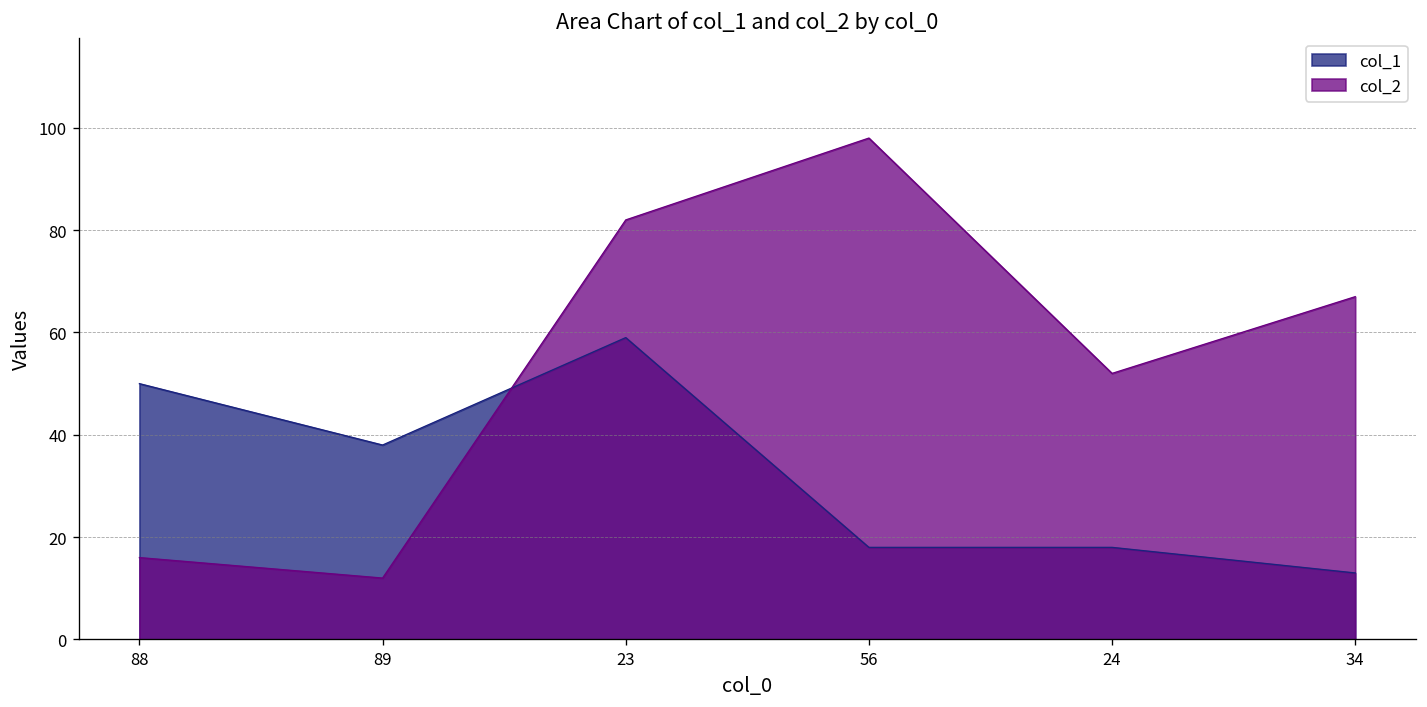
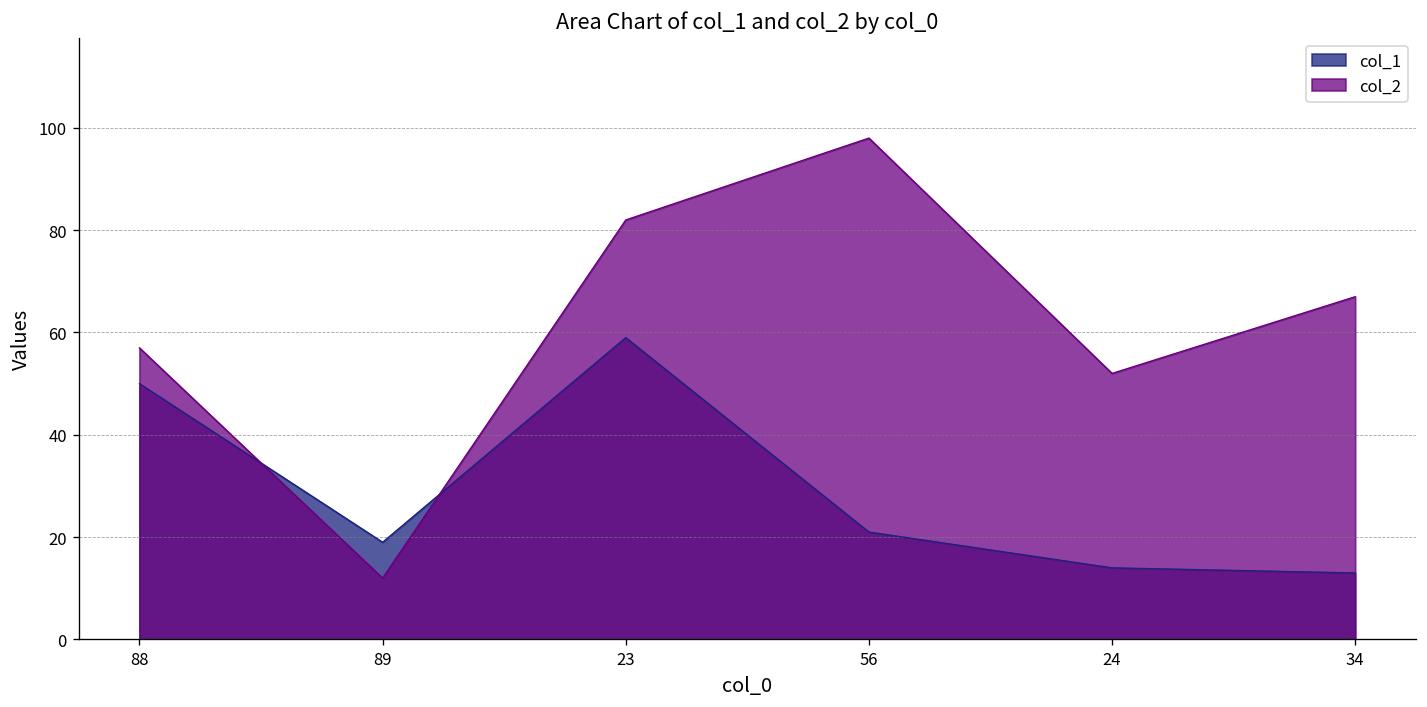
col_2, 88: 16 -> 57
col_1, 89: 38 -> 19
col_1, 56: 18 -> 21
col_1, 24: 18 -> 14
